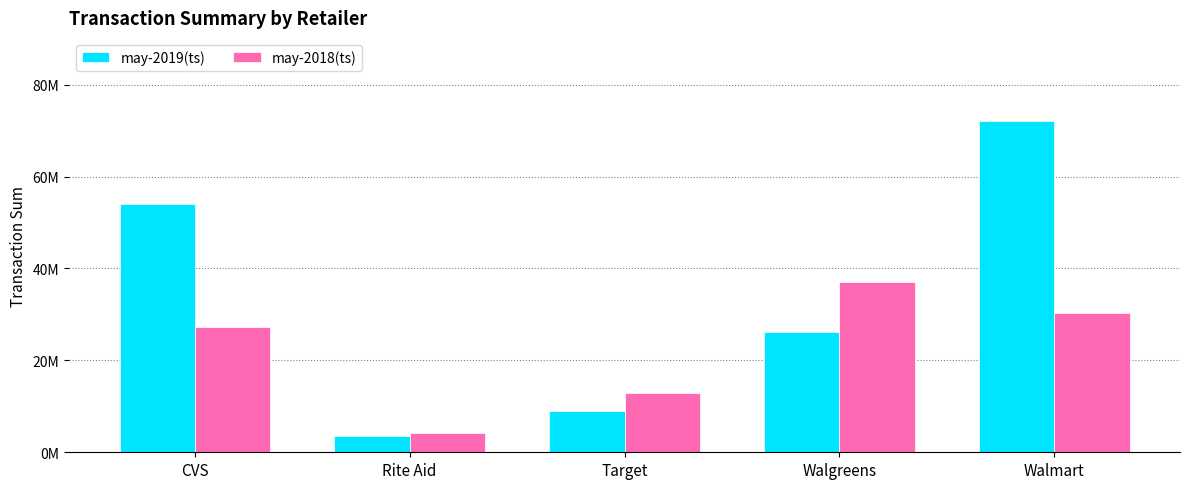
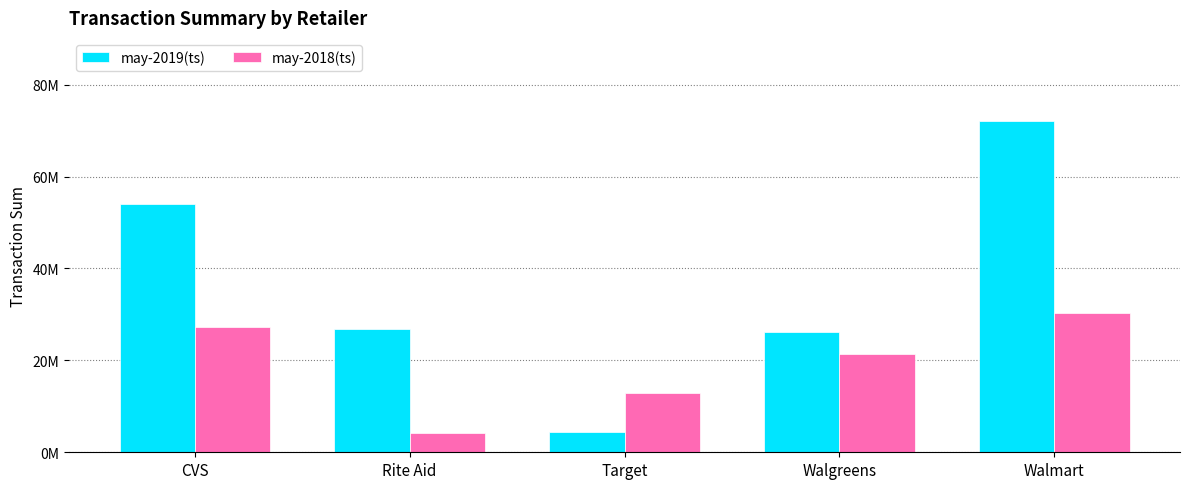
may-2019(ts), Rite Aid: 4000000 -> 27000000
may-2019(ts), Target: 9000000 -> 4000000
may-2018(ts), Walgreens: 37000000 -> 21000000
